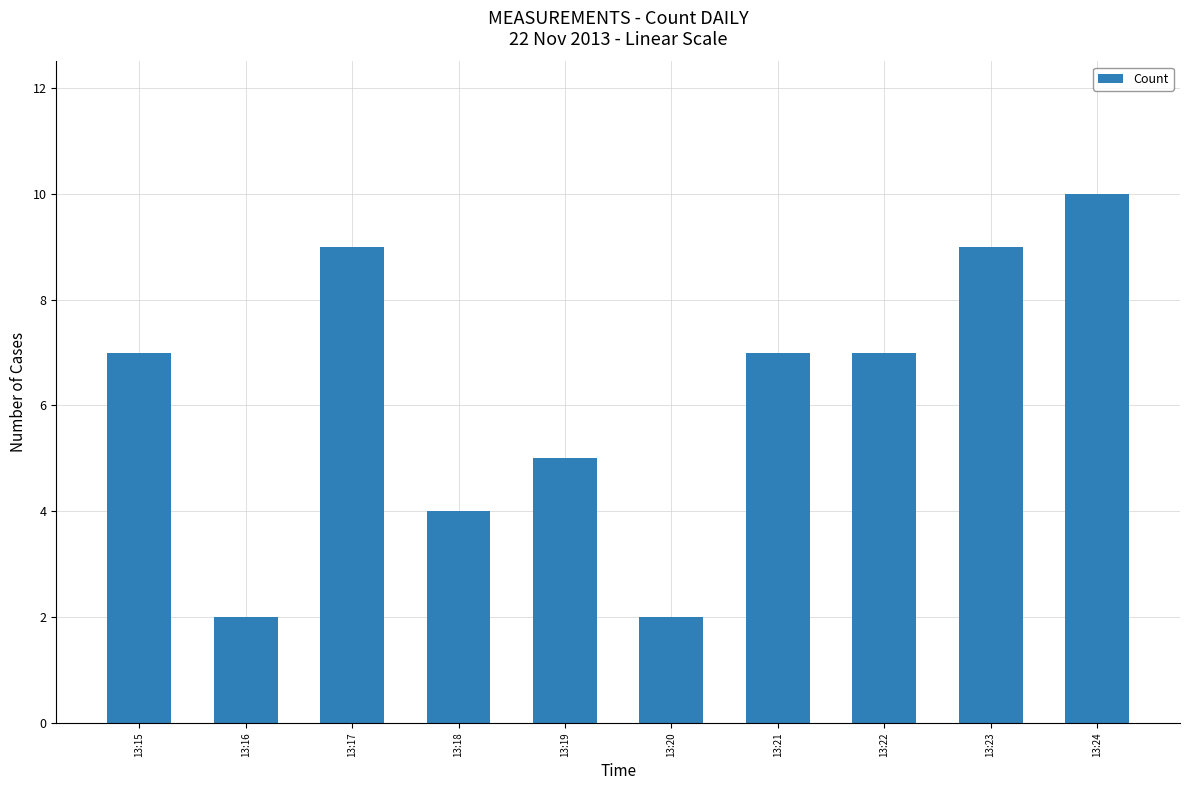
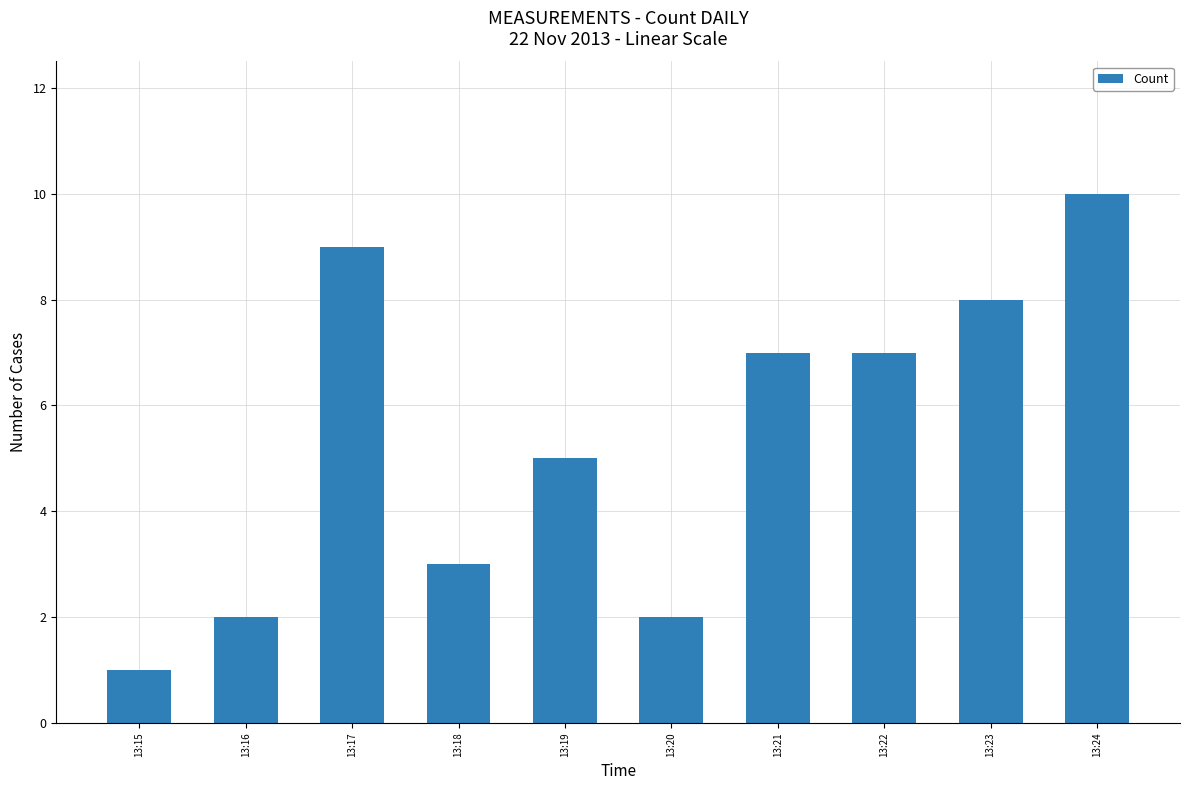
13:15: 7 -> 1
13:18: 4 -> 3
13:23: 9 -> 8
